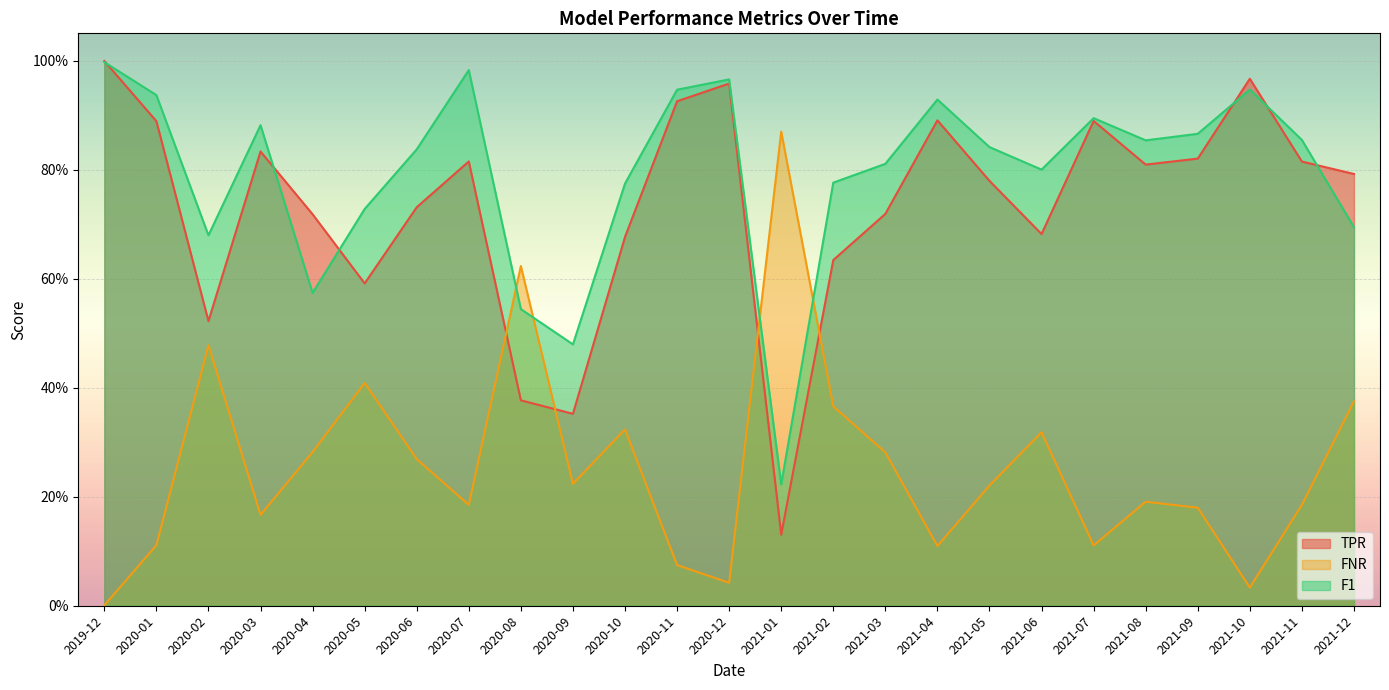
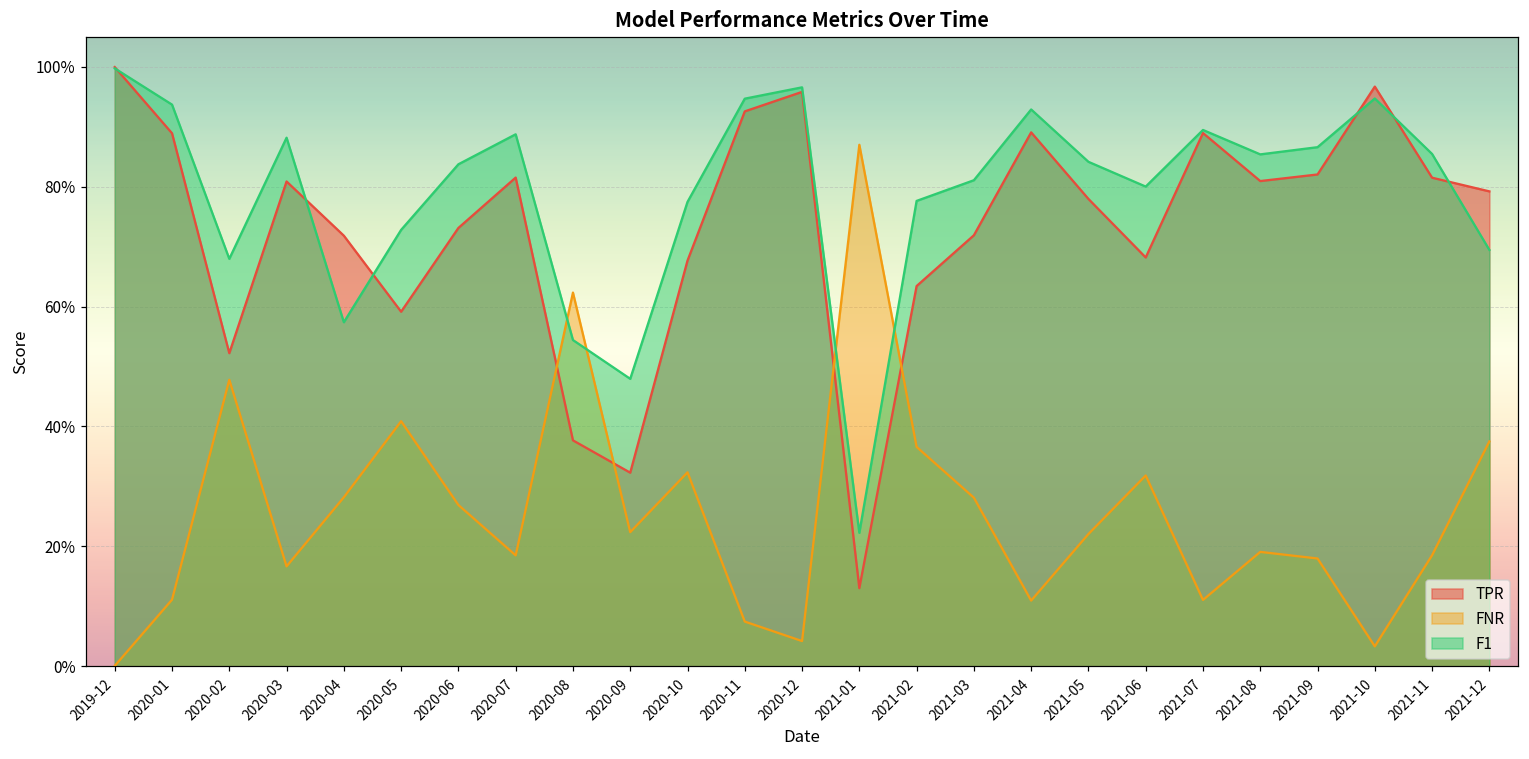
TPR, 2020-03: 83% -> 81%
F1, 2020-07: 98% -> 89%
TPR, 2020-09: 35% -> 32%
